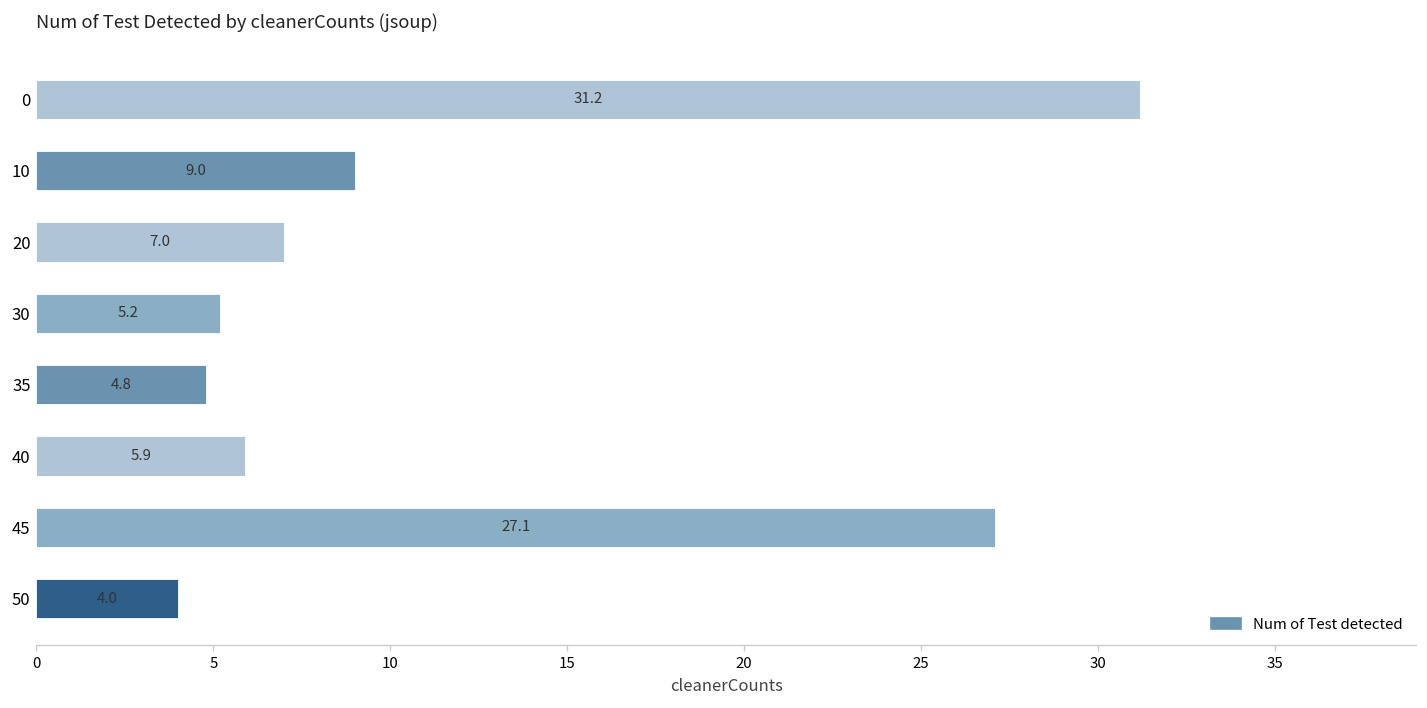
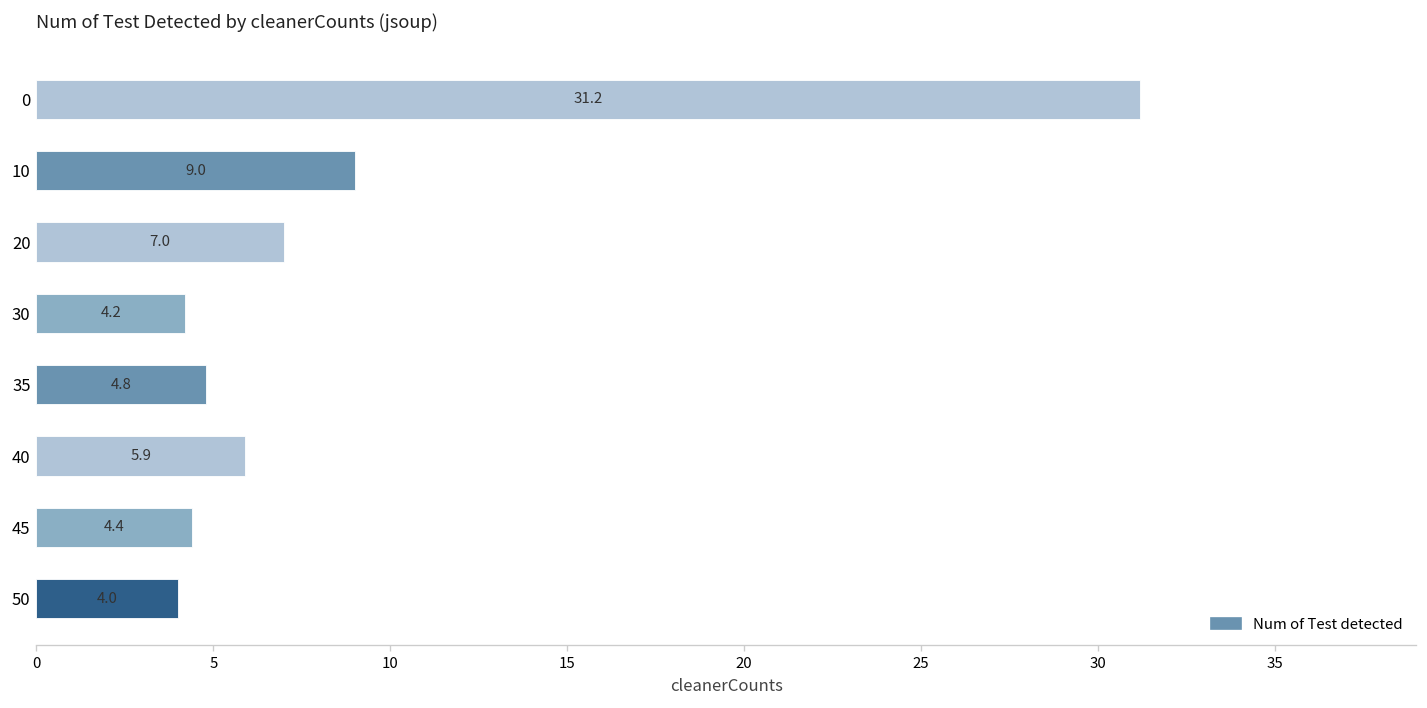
30: 5.2 -> 4.2
45: 27.1 -> 4.4
